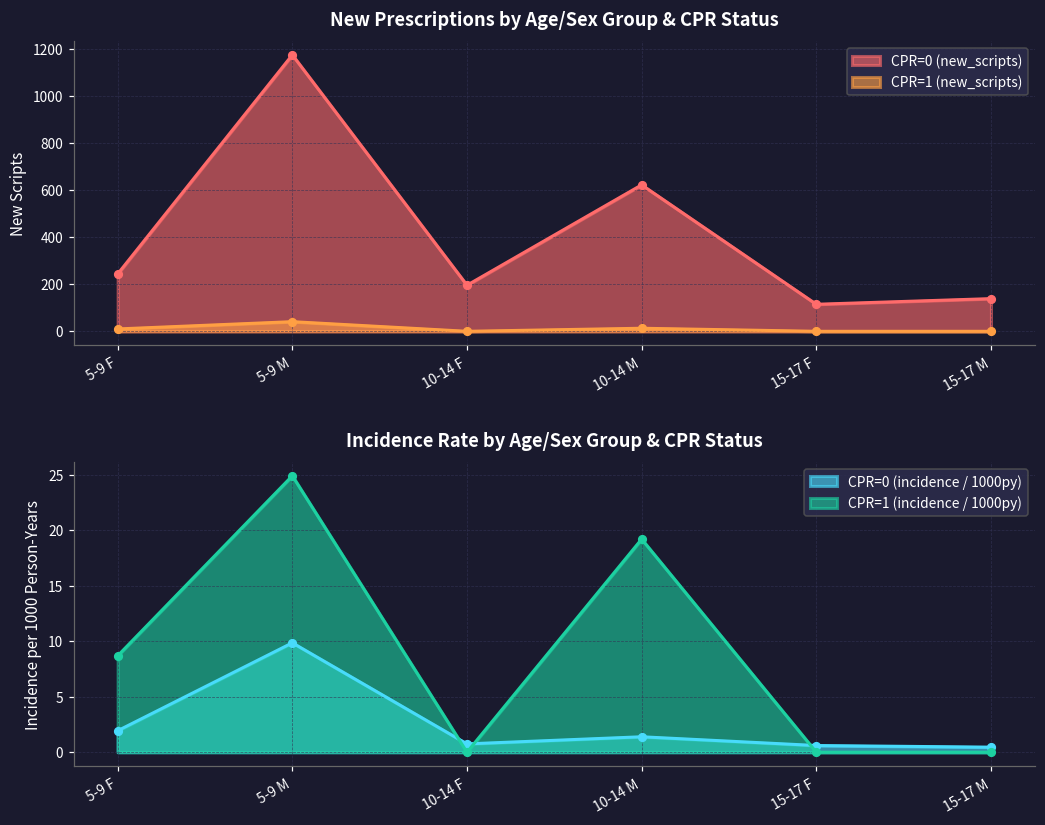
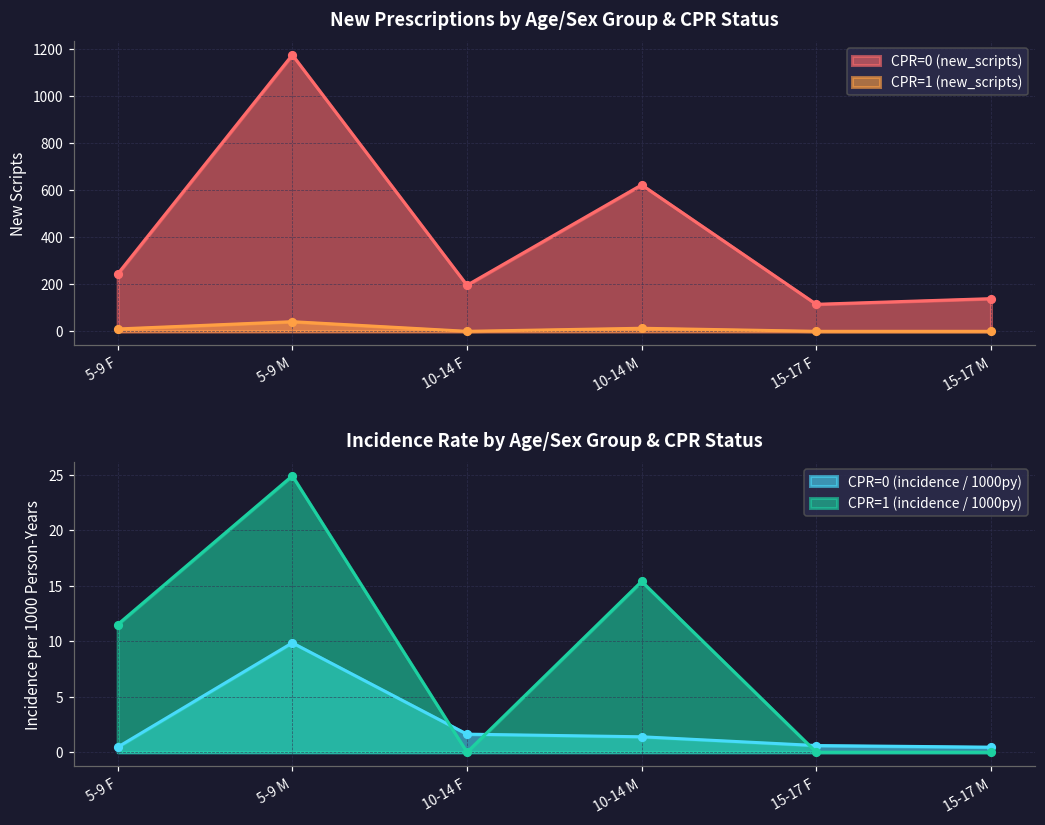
Incidence Rate by Age/Sex Group & CPR Status, CPR=0 (incidence / 1000py), 5-9 F: 1.9 -> 0.5
Incidence Rate by Age/Sex Group & CPR Status, CPR=1 (incidence / 1000py), 5-9 F: 8.7 -> 11.5
Incidence Rate by Age/Sex Group & CPR Status, CPR=0 (incidence / 1000py), 10-14 F: 0.7 -> 1.6
Incidence Rate by Age/Sex Group & CPR Status, CPR=1 (incidence / 1000py), 10-14 M: 19.2 -> 15.4
